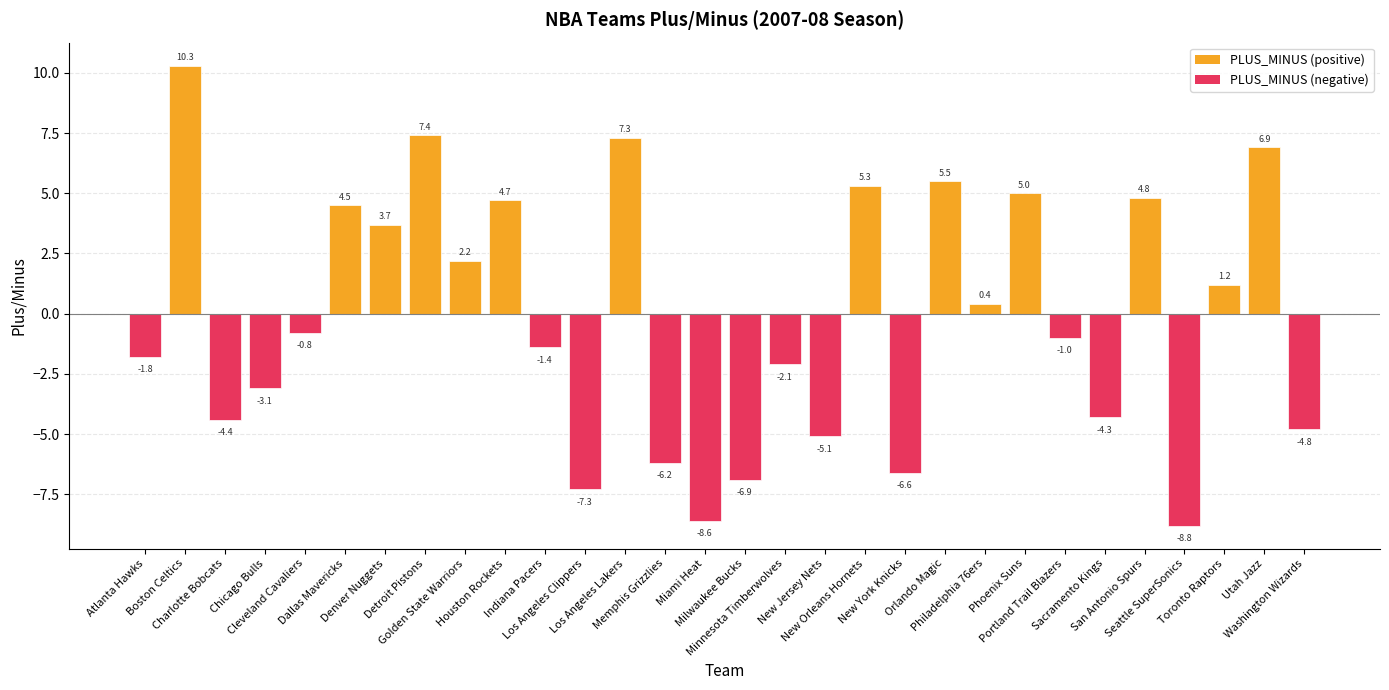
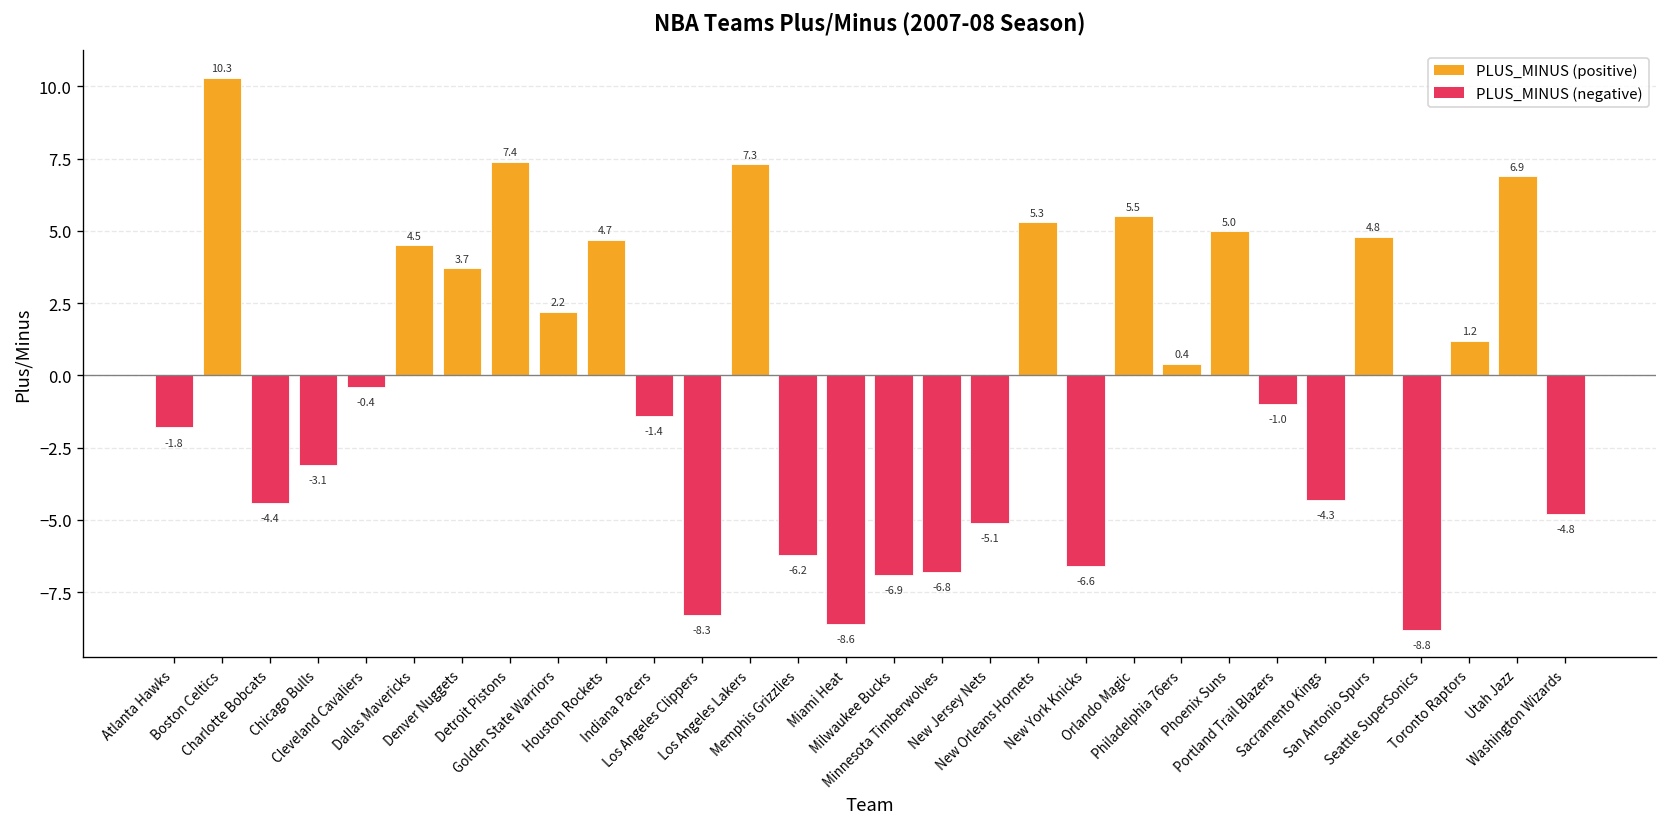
Cleveland Cavaliers: -0.8 -> -0.4
Los Angeles Clippers: -7.3 -> -8.3
Minnesota Timberwolves: -2.1 -> -6.8
